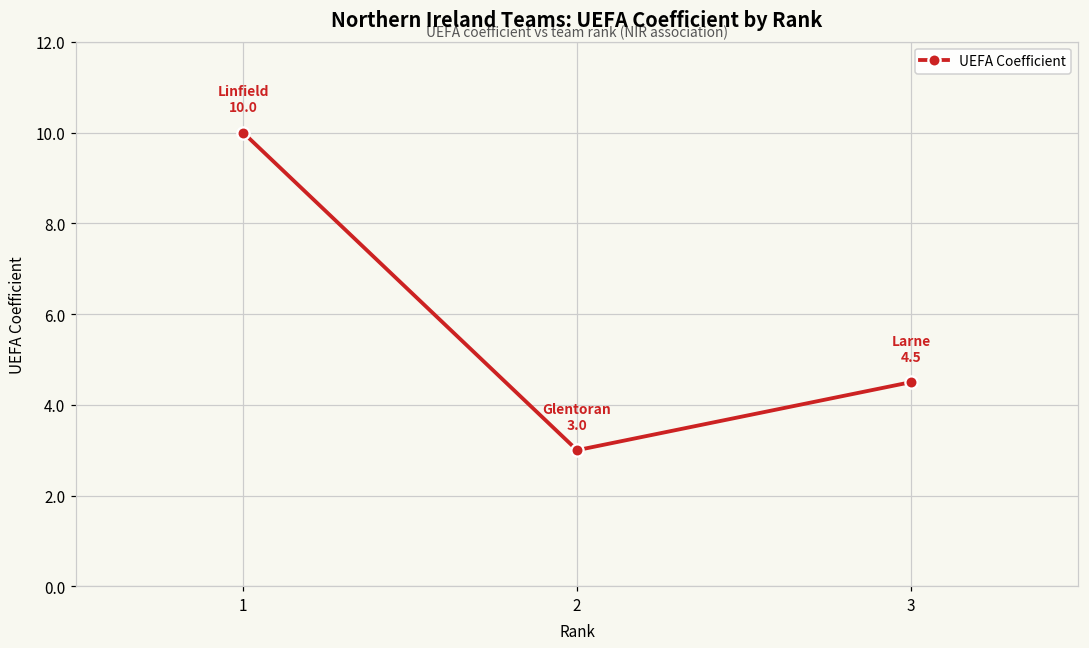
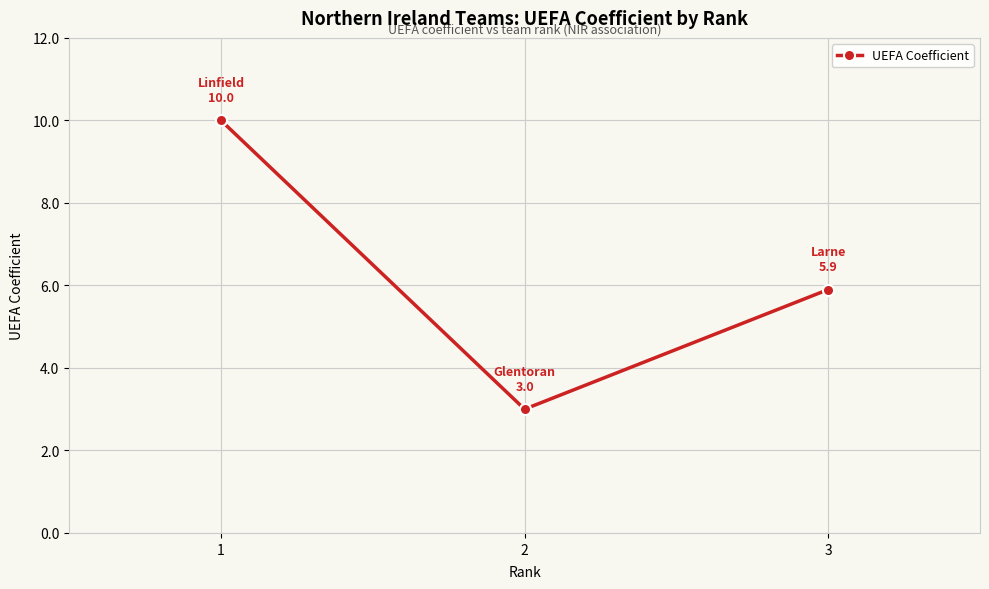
3: 4.5 -> 5.9
